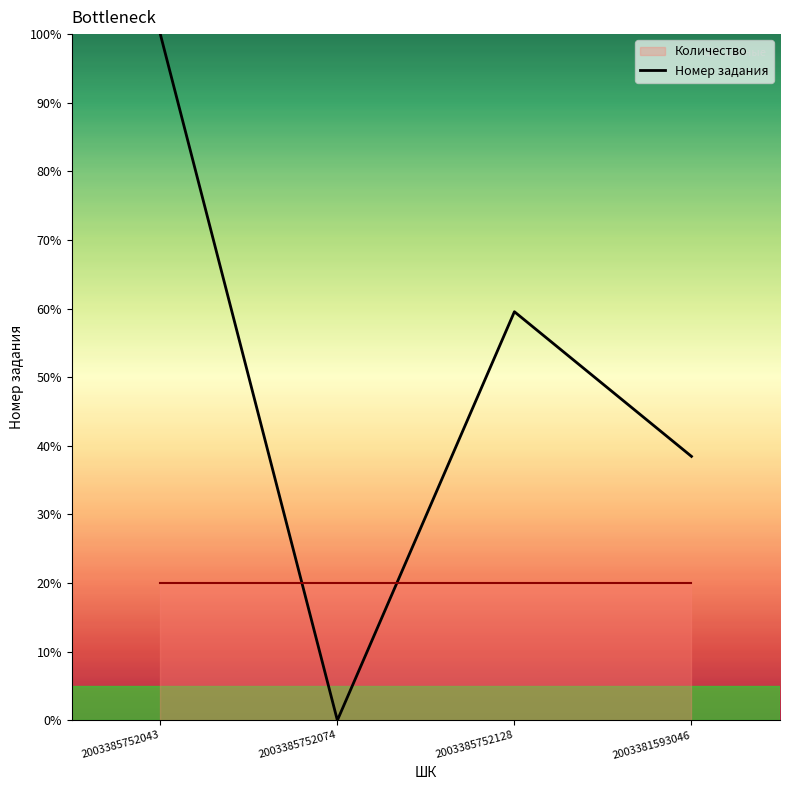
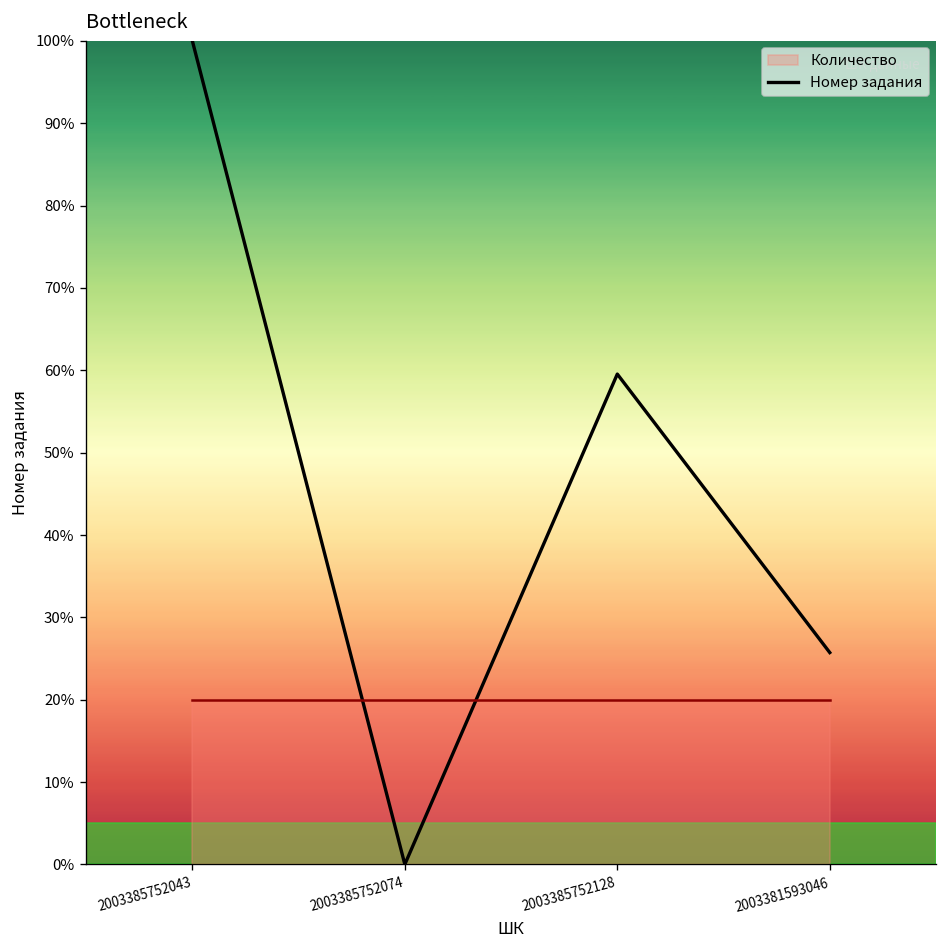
Номер задания, 2003381593046: 38% -> 26%
